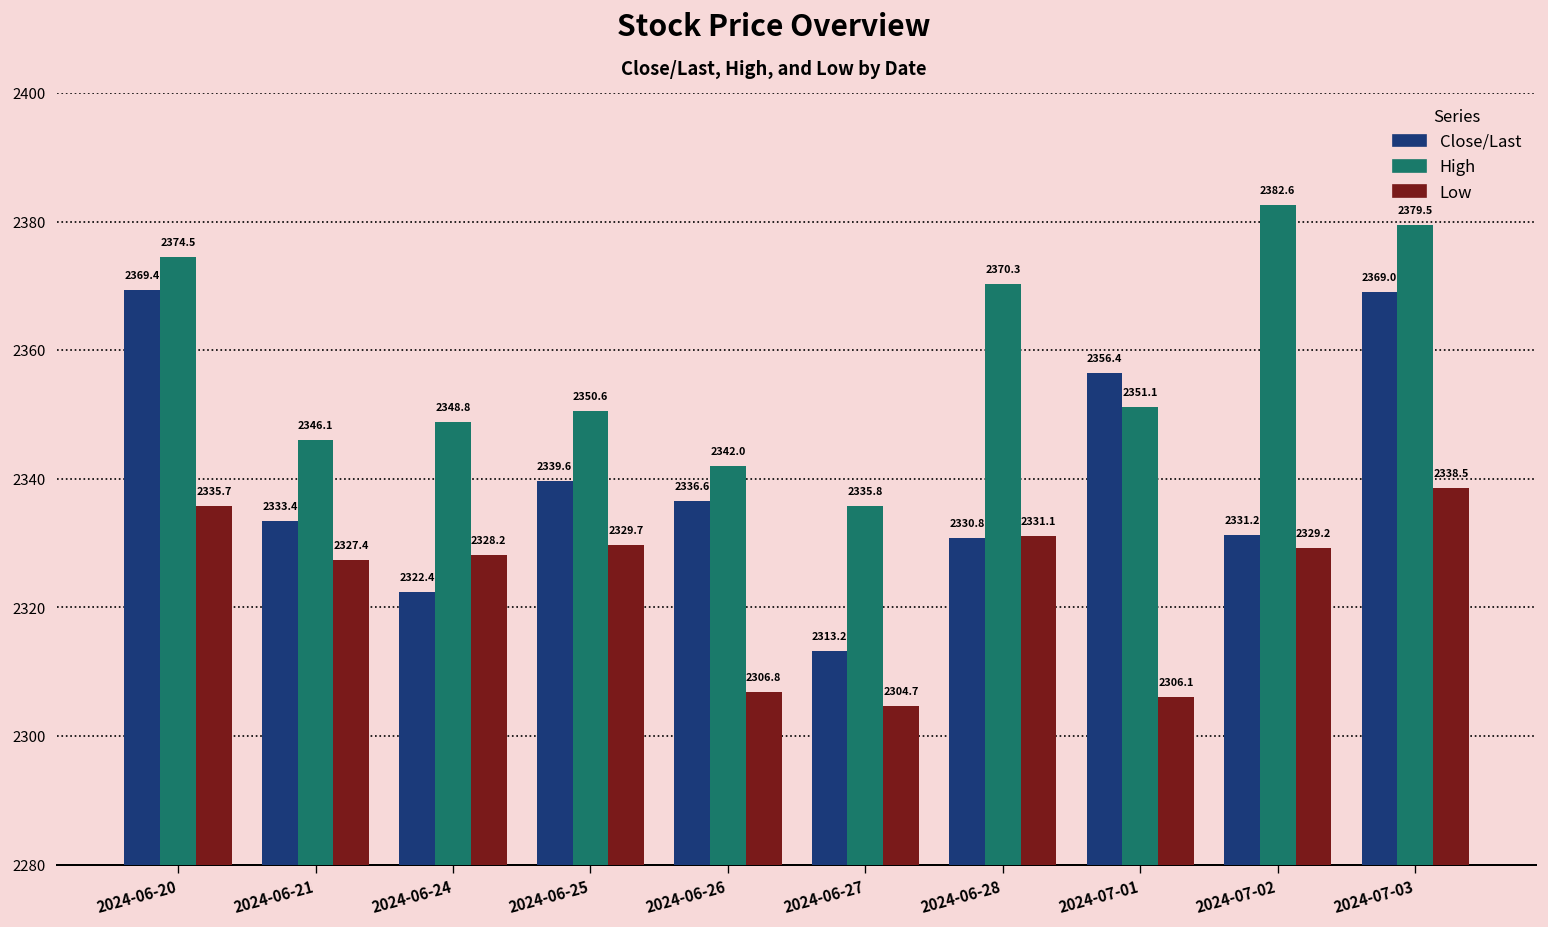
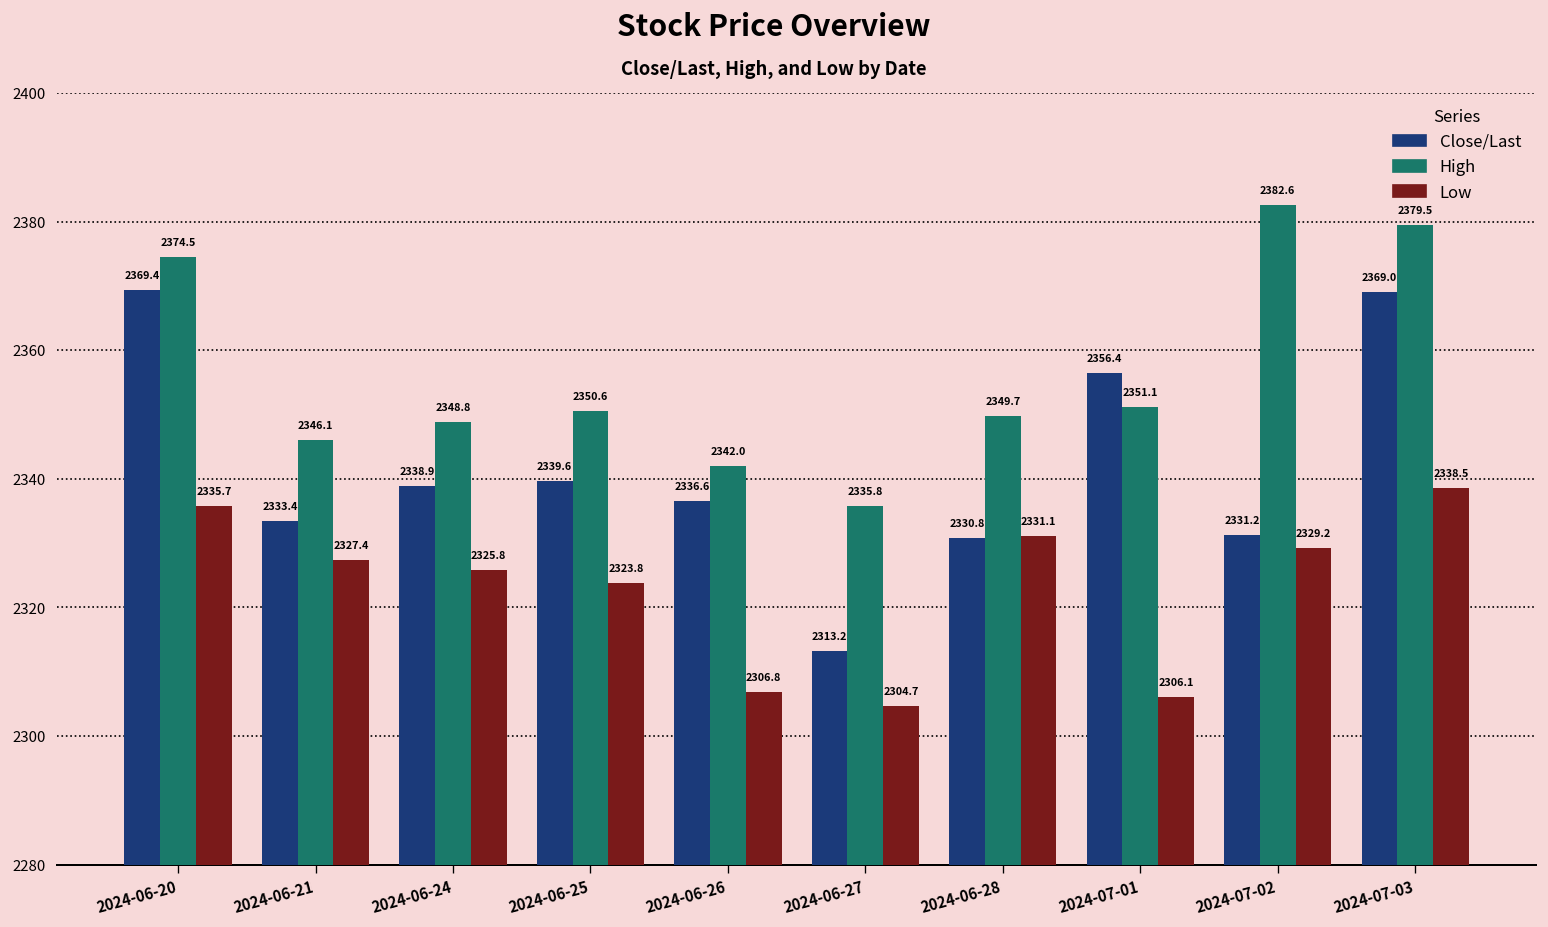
Close/Last, 2024-06-24: 2322.4 -> 2338.9
Low, 2024-06-24: 2328.2 -> 2325.8
Low, 2024-06-25: 2329.7 -> 2323.8
High, 2024-06-28: 2370.3 -> 2349.7
